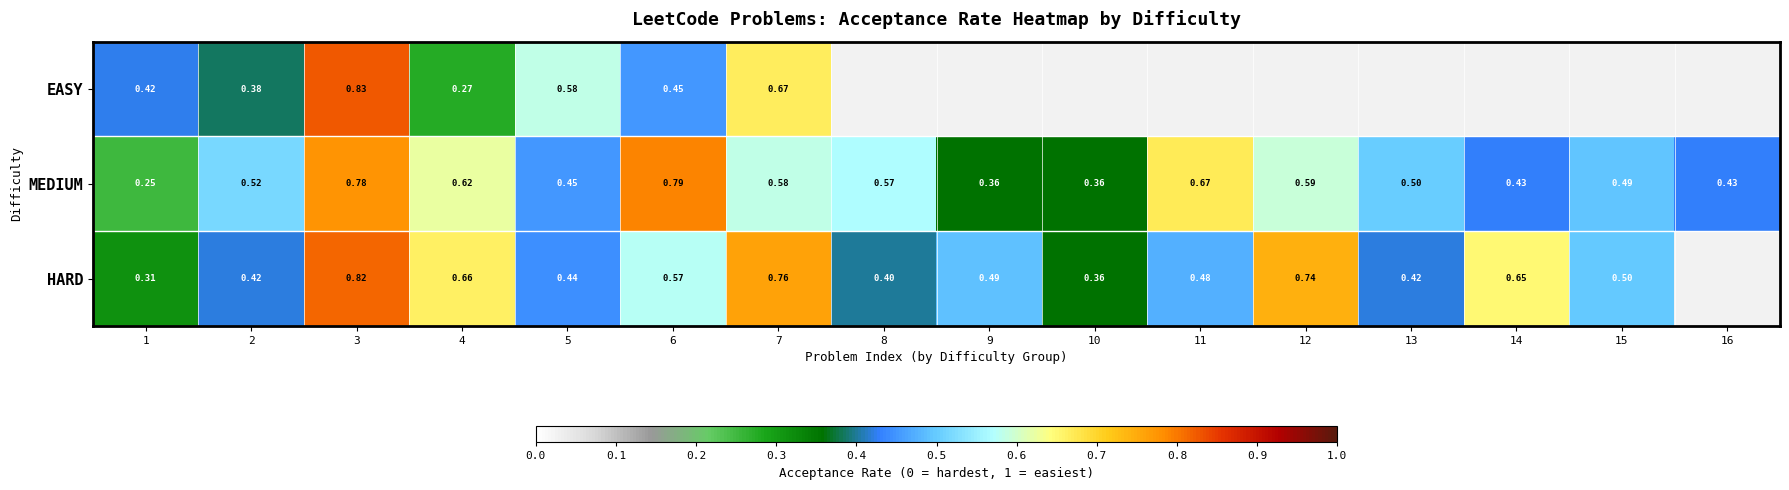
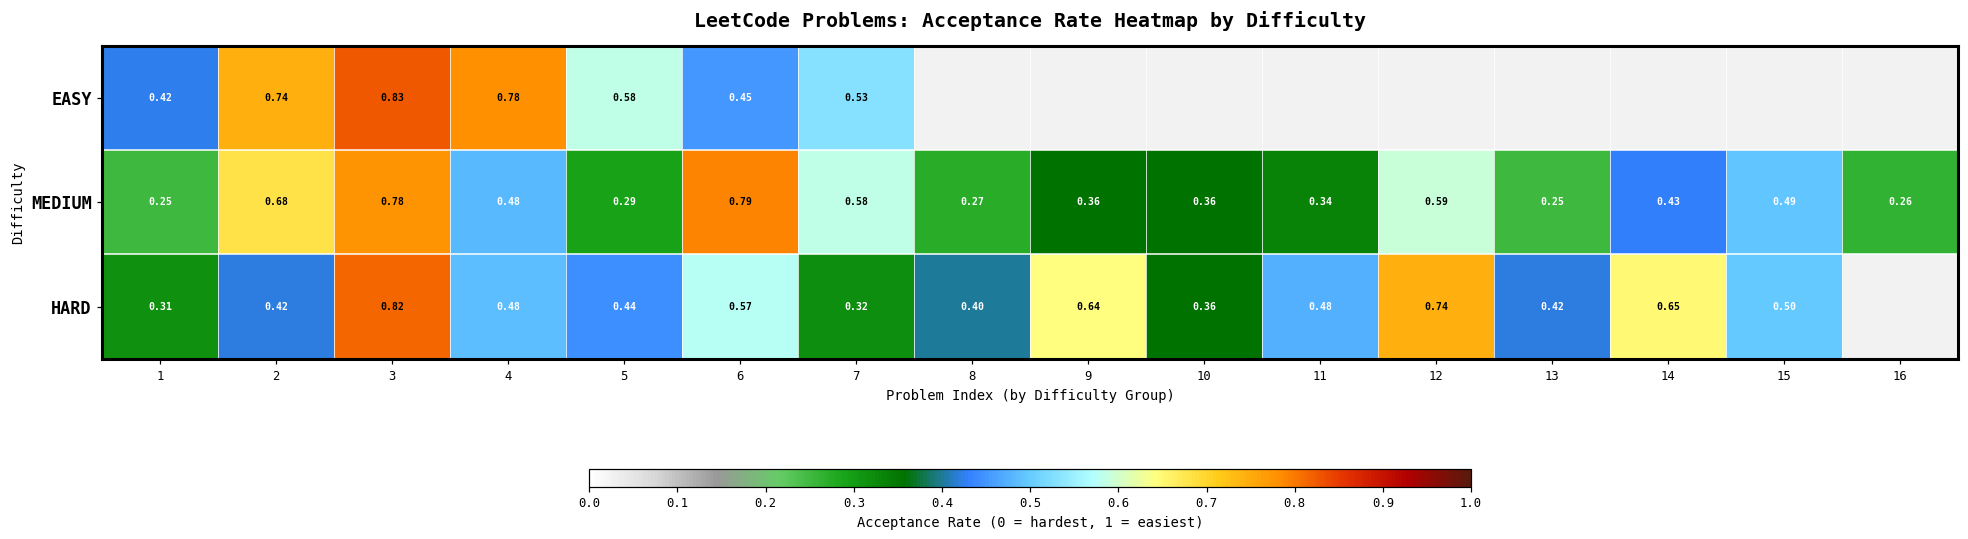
EASY, 2: 0.38 -> 0.74
EASY, 4: 0.27 -> 0.78
EASY, 7: 0.67 -> 0.53
MEDIUM, 2: 0.52 -> 0.68
MEDIUM, 4: 0.62 -> 0.48
MEDIUM, 5: 0.45 -> 0.29
MEDIUM, 8: 0.57 -> 0.27
MEDIUM, 11: 0.67 -> 0.34
MEDIUM, 13: 0.50 -> 0.25
MEDIUM, 16: 0.43 -> 0.26
HARD, 4: 0.66 -> 0.48
HARD, 7: 0.76 -> 0.32
HARD, 9: 0.49 -> 0.64
